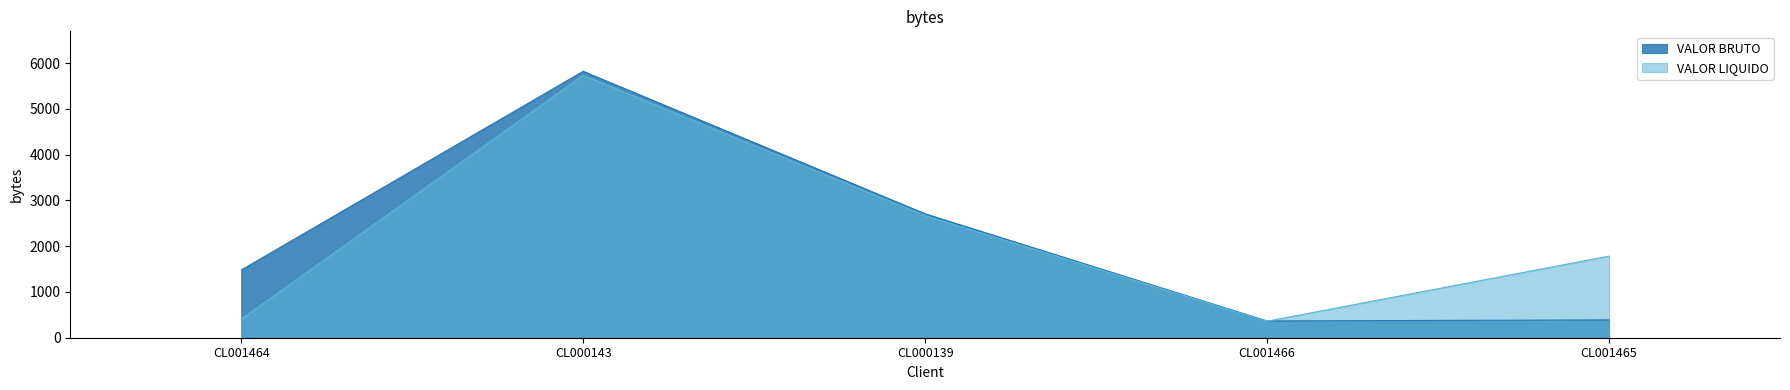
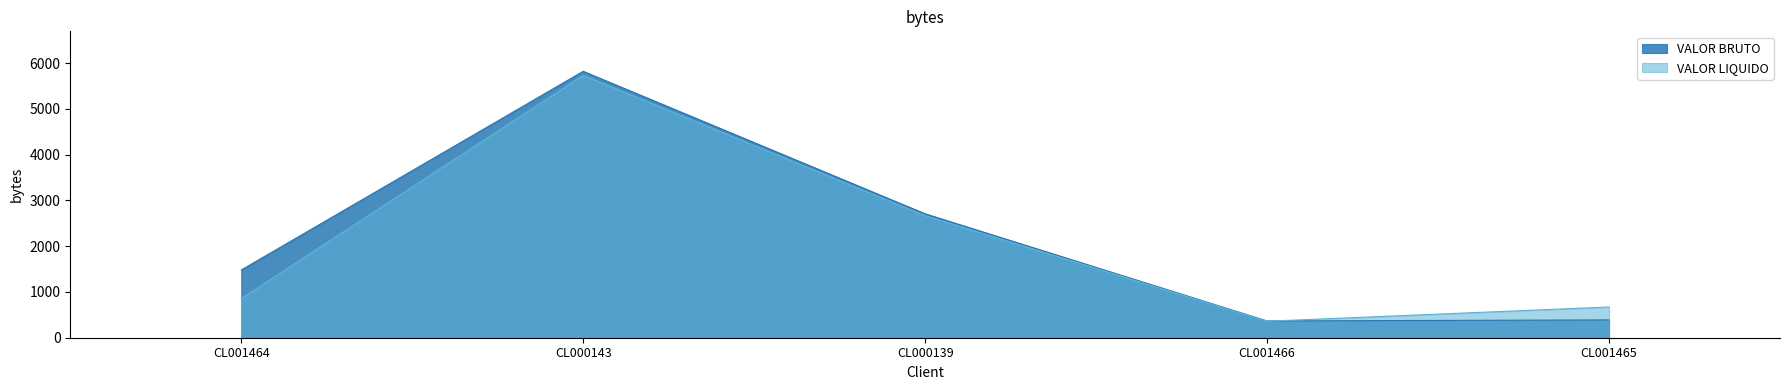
VALOR LIQUIDO, CL001464: 400 -> 900
VALOR LIQUIDO, CL001465: 1800 -> 700
